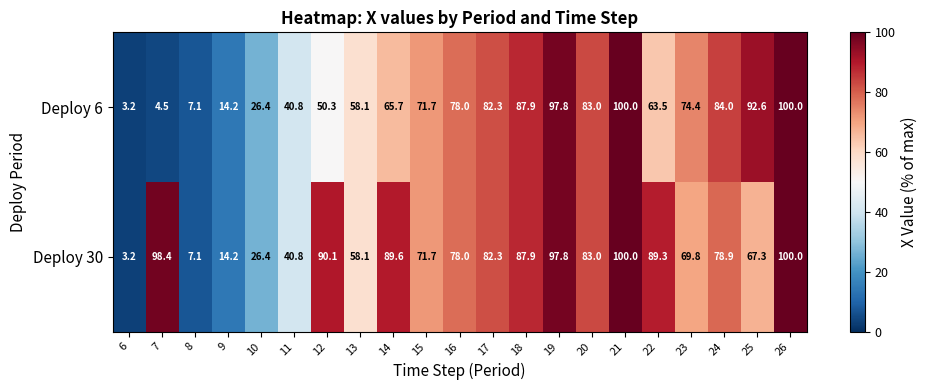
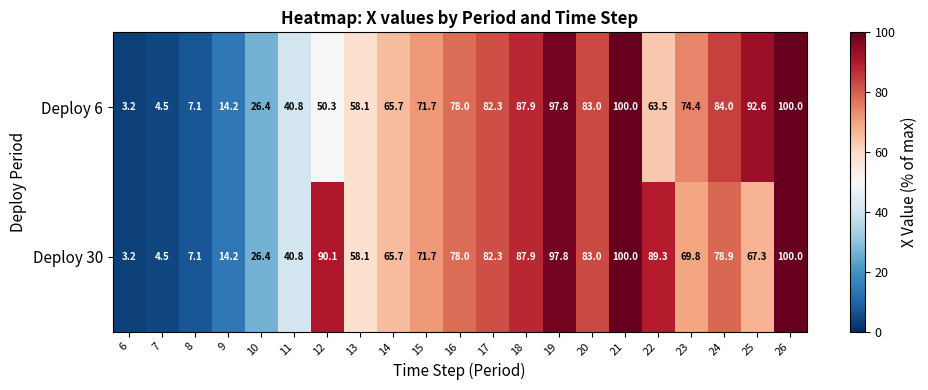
Deploy 30, 7: 98.4 -> 4.5
Deploy 30, 14: 89.6 -> 65.7
